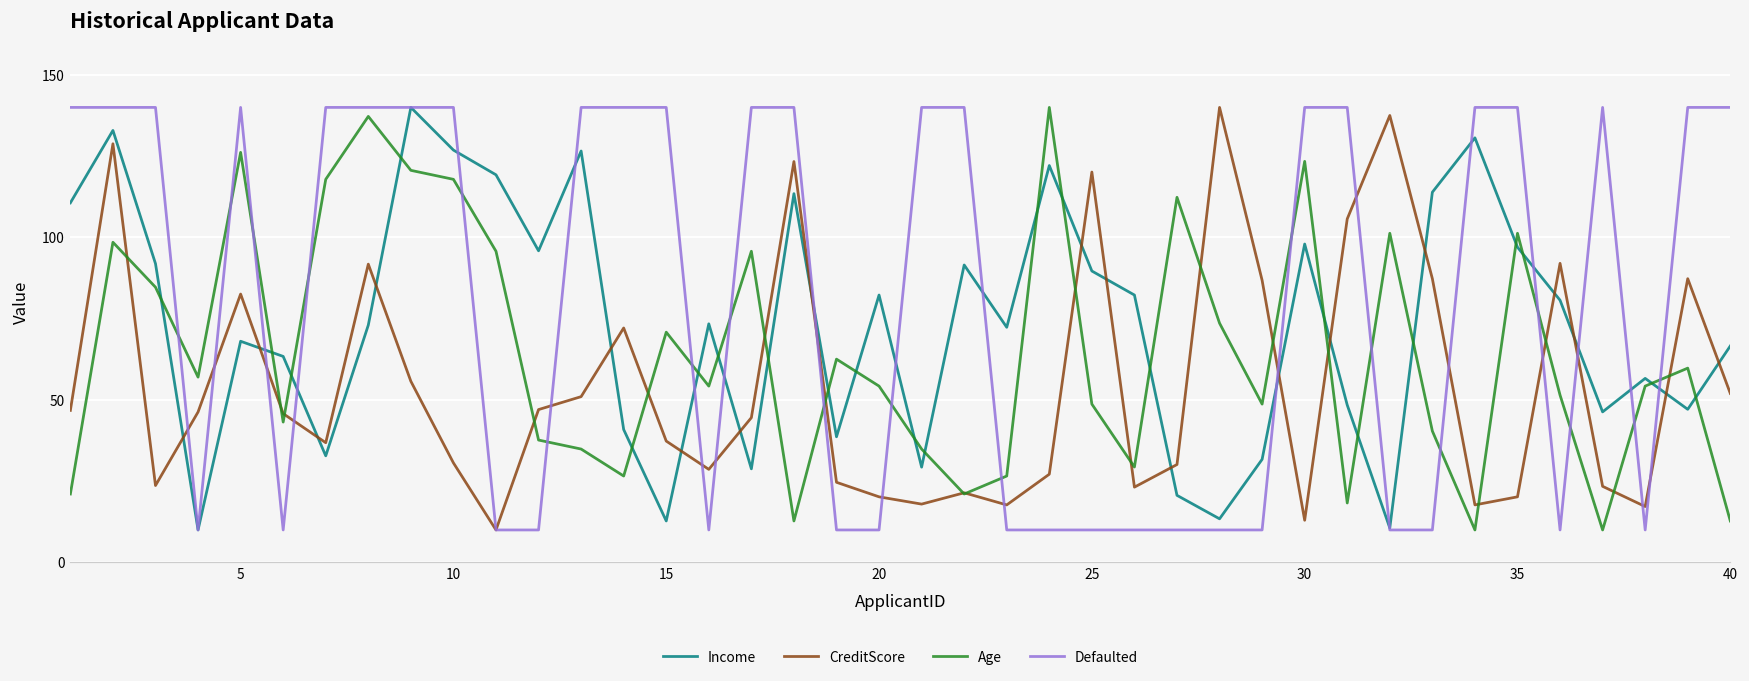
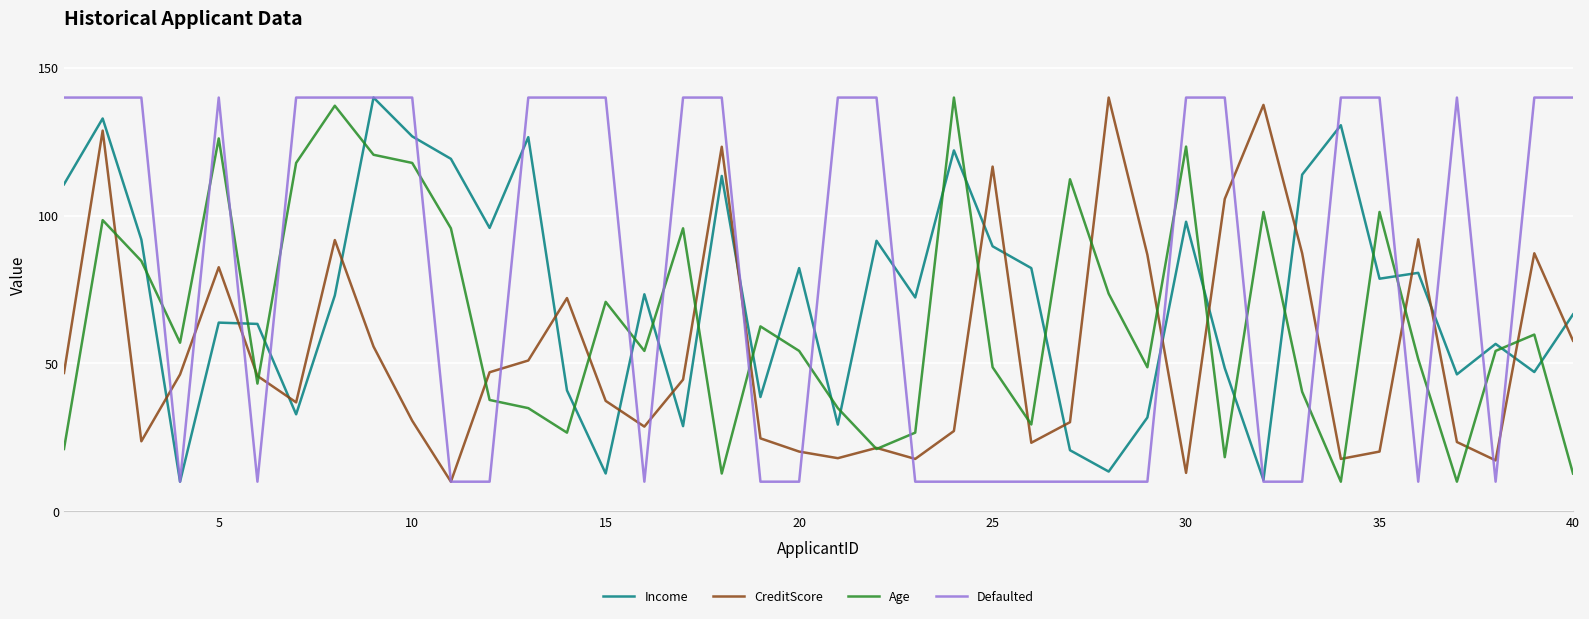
Income, 5: 68 -> 64
CreditScore, 25: 120 -> 117
Income, 35: 97 -> 79
CreditScore, 40: 52 -> 58
